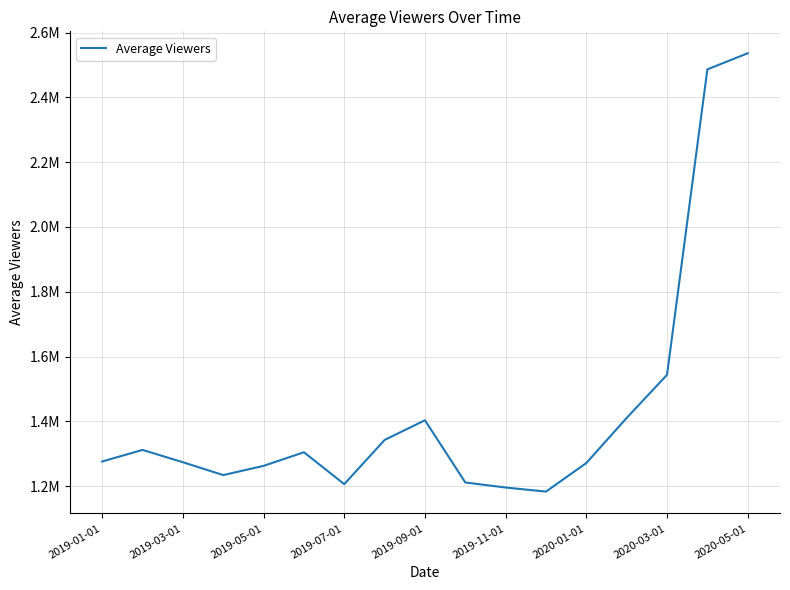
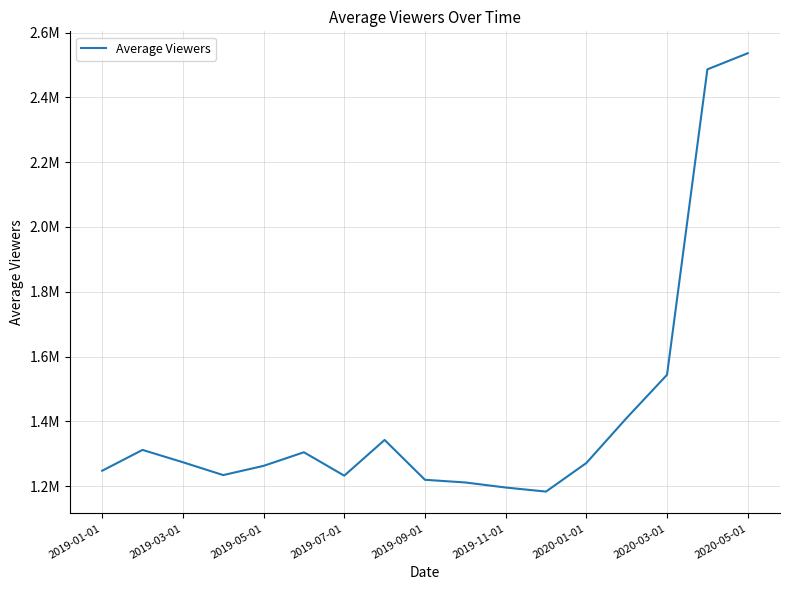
2019-01-01: 1280000 -> 1250000
2019-07-01: 1210000 -> 1230000
2019-09-01: 1400000 -> 1220000
